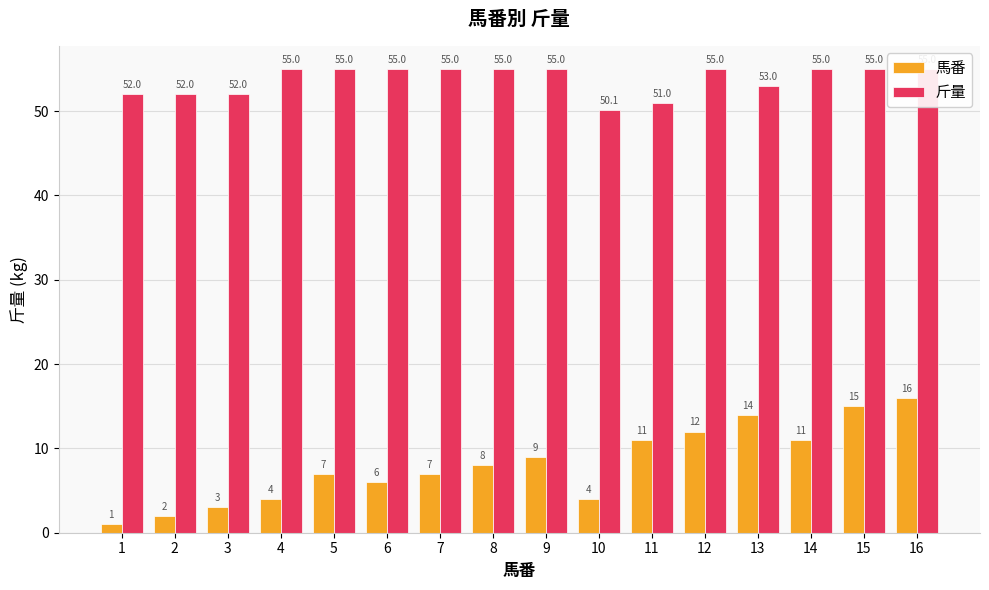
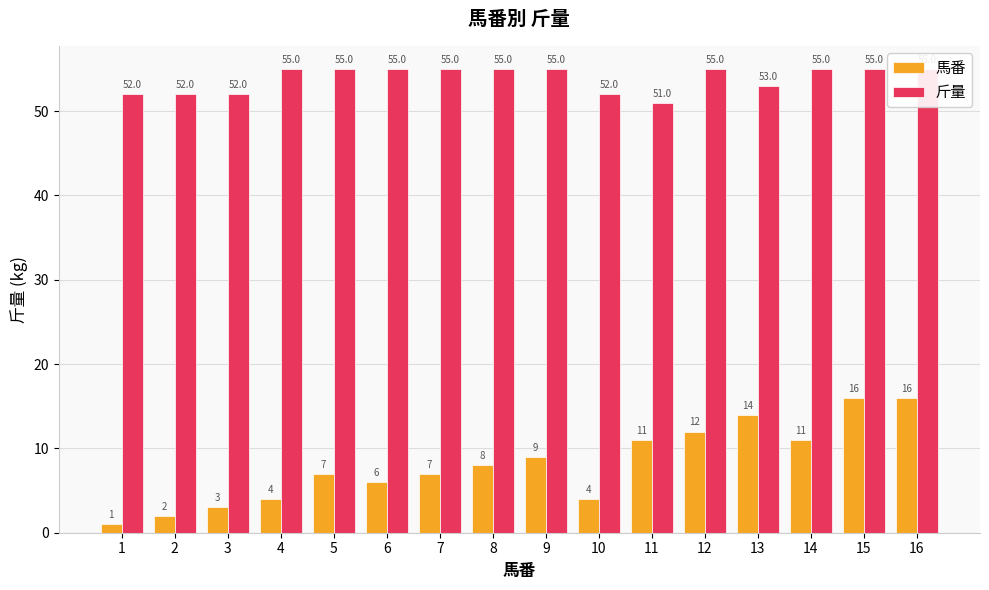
斤量, 10: 50.1 -> 52.0
馬番, 15: 15 -> 16
